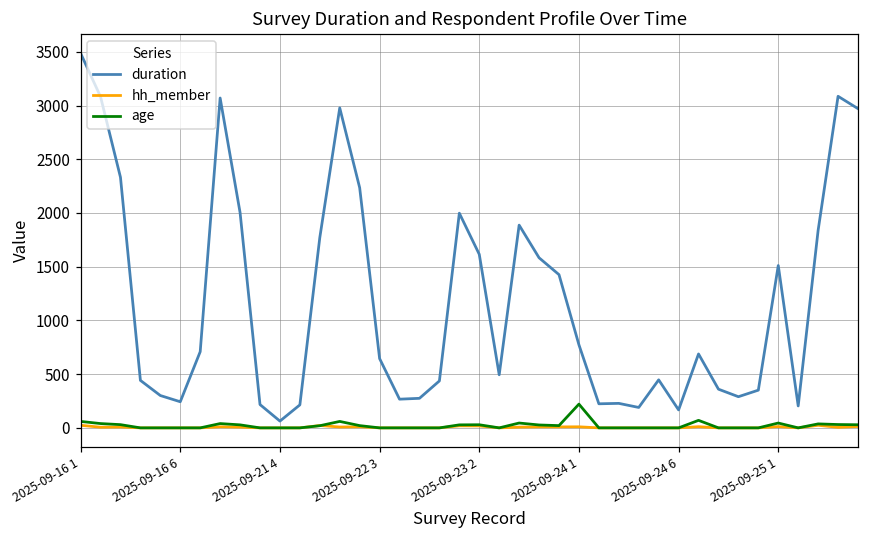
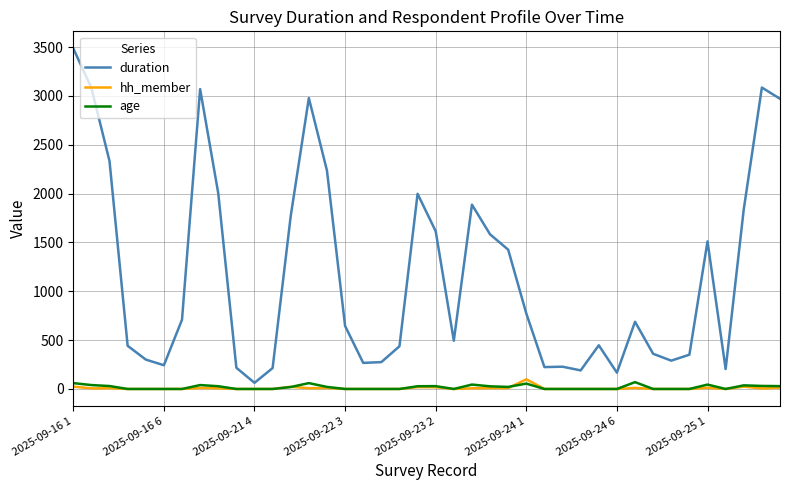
hh_member, 2025-09-24 1: 0 -> 100
age, 2025-09-24 1: 200 -> 100
